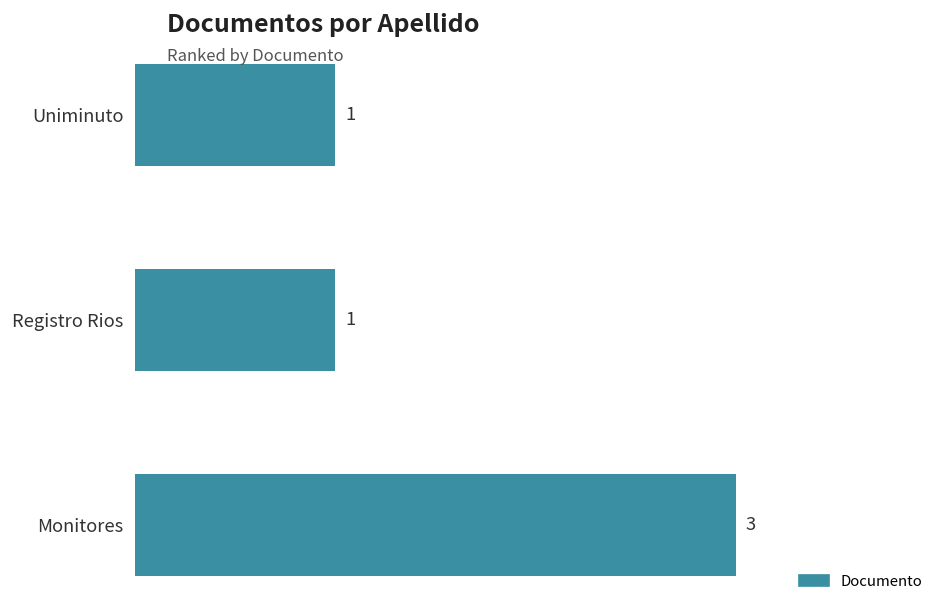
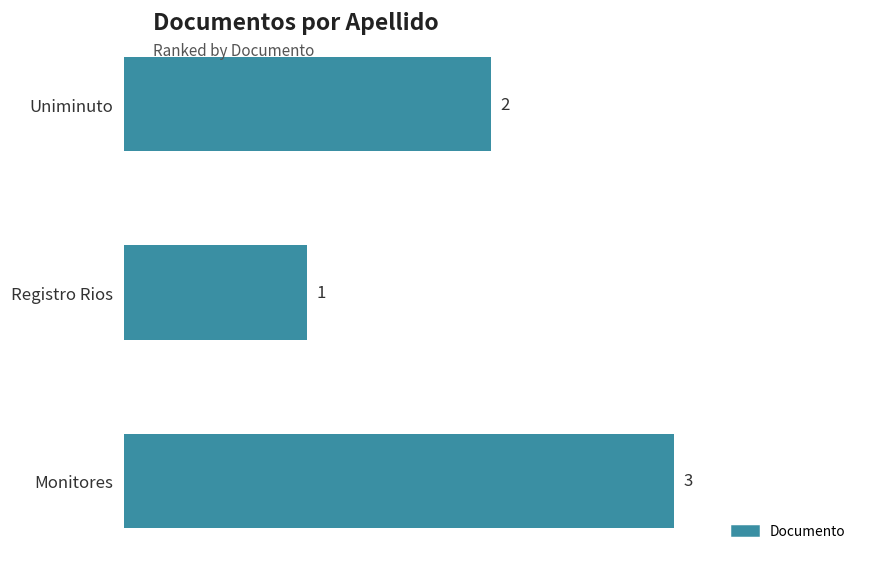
Uniminuto: 1 -> 2
